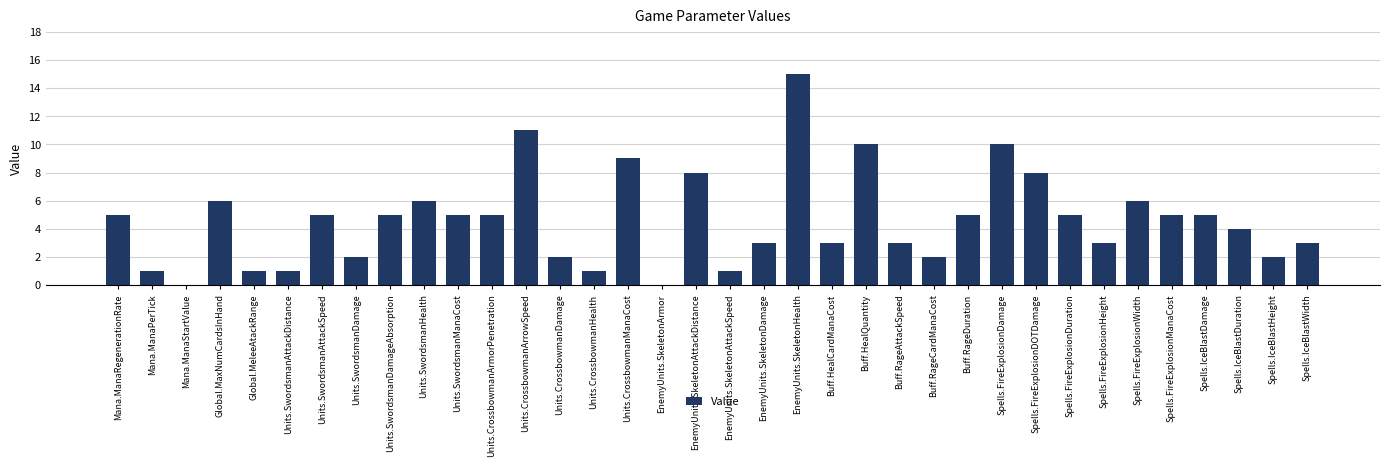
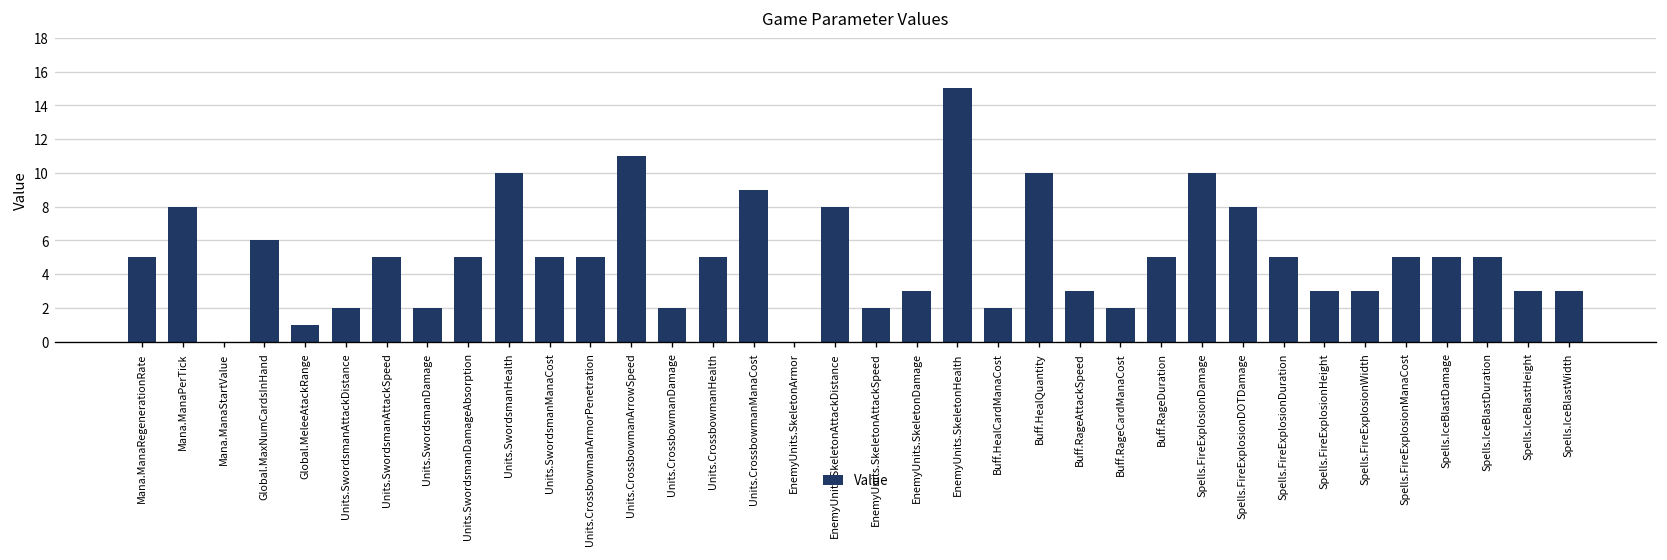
Mana.ManaPerTick: 1 -> 8
Units.SwordsmanAttackDistance: 1 -> 2
Units.SwordsmanHealth: 6 -> 10
Units.CrossbowmanHealth: 1 -> 5
EnemyUnits.SkeletonAttackSpeed: 1 -> 2
Buff.HealCardManaCost: 3 -> 2
Spells.FireExplosionWidth: 6 -> 3
Spells.IceBlastDuration: 4 -> 5
Spells.IceBlastHeight: 2 -> 3
